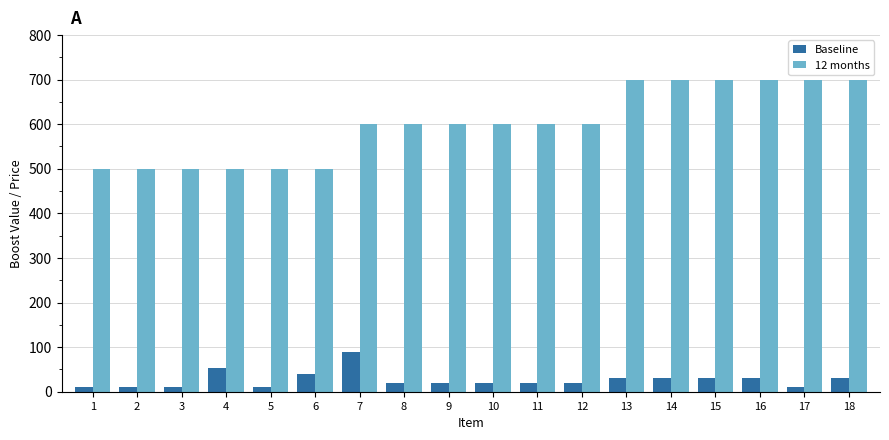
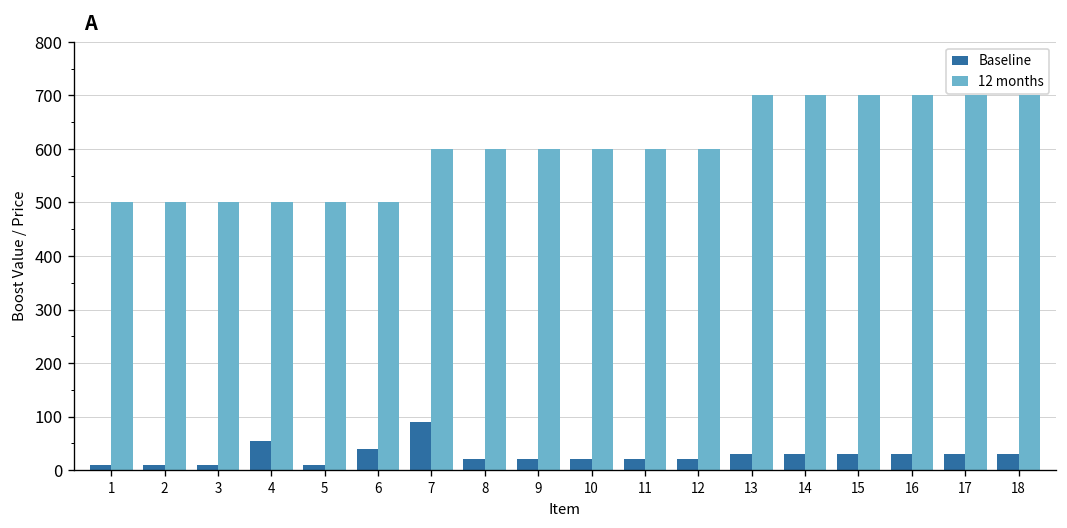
Baseline, 17: 10 -> 30
